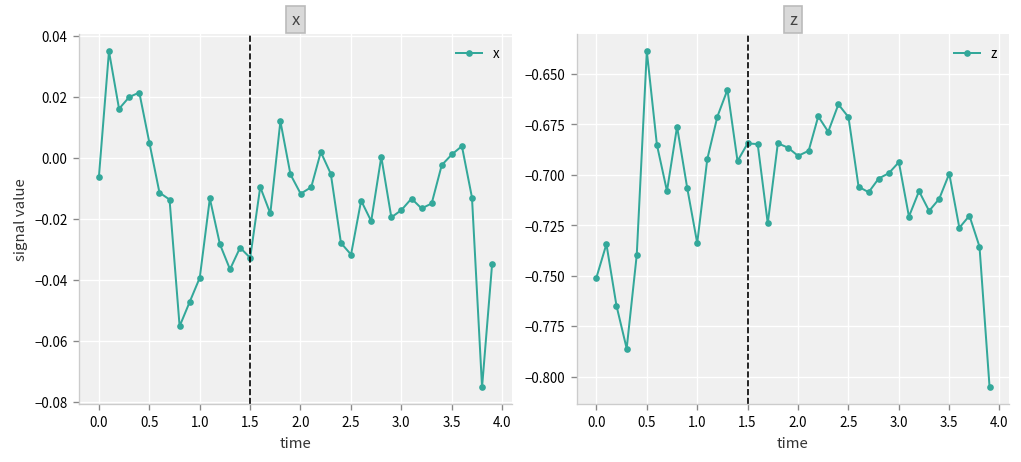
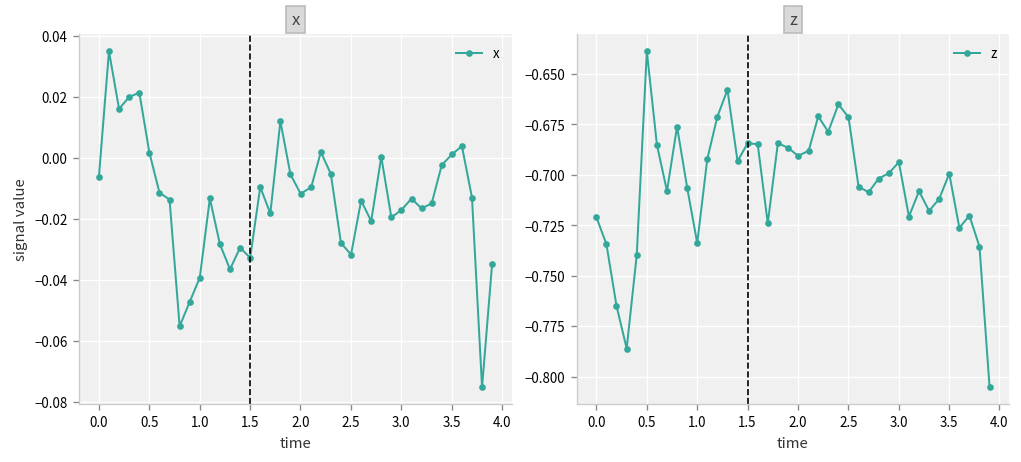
x, 0.5: 0.005 -> 0.002
z, 0.0: -0.751 -> -0.721
